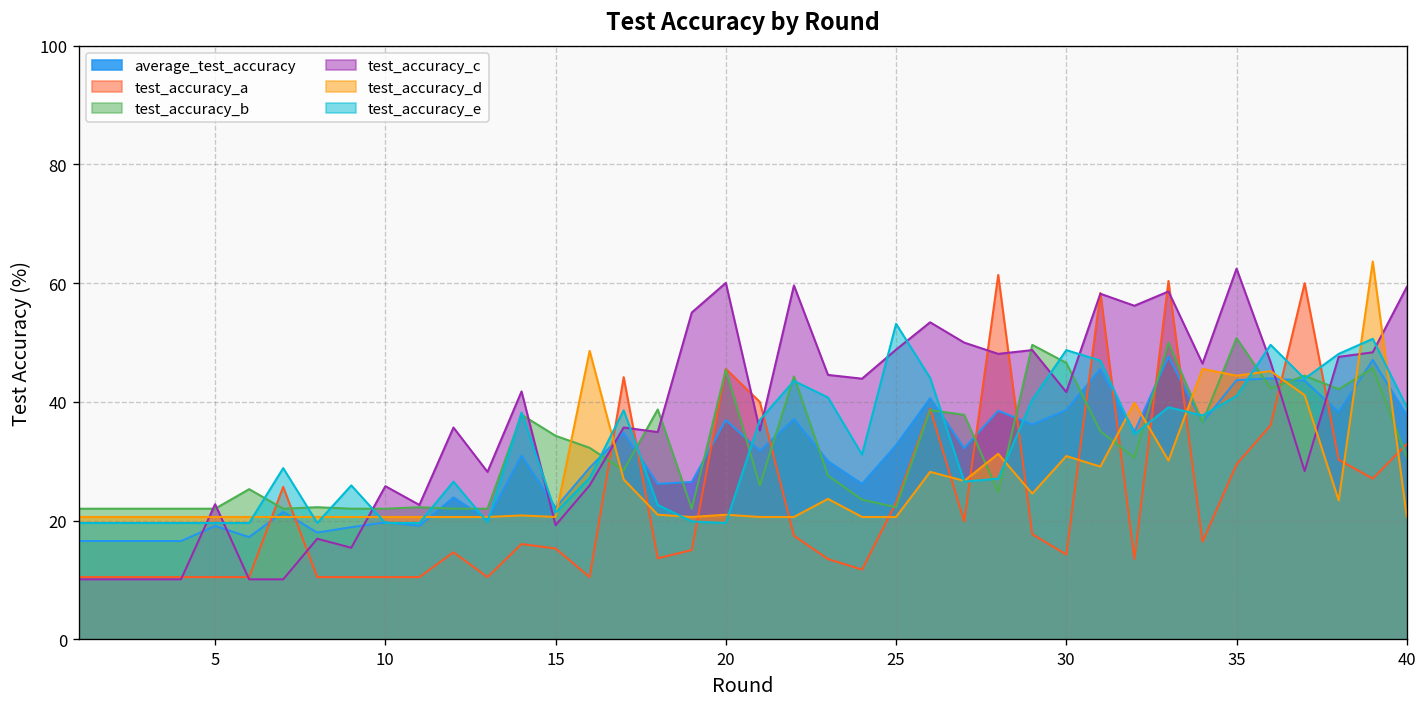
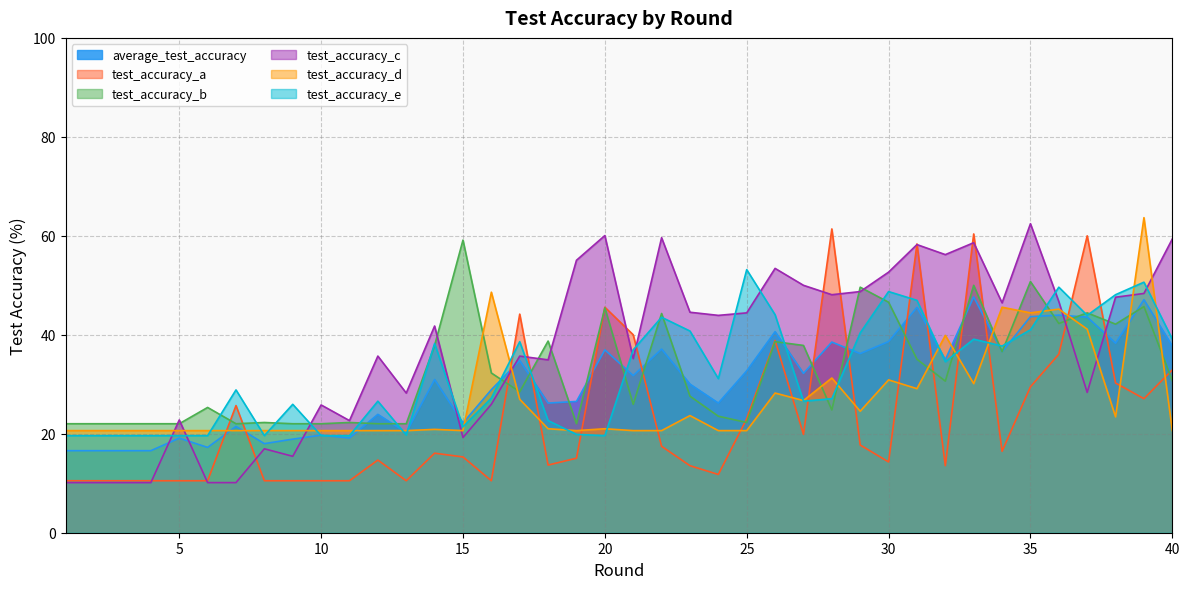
test_accuracy_b, 15: 34 -> 59
test_accuracy_c, 25: 49 -> 44
test_accuracy_c, 30: 42 -> 53
